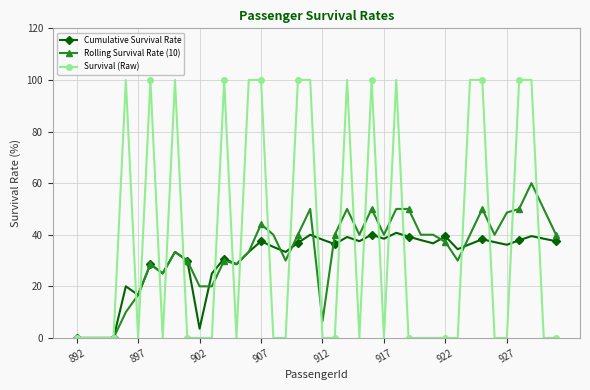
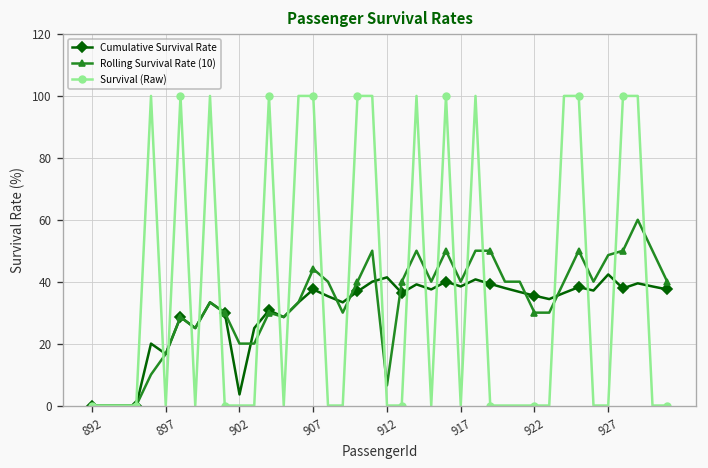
Cumulative Survival Rate, 912: 38 -> 41
Cumulative Survival Rate, 922: 39 -> 35
Rolling Survival Rate (10), 922: 37 -> 30
Cumulative Survival Rate, 927: 36 -> 42
